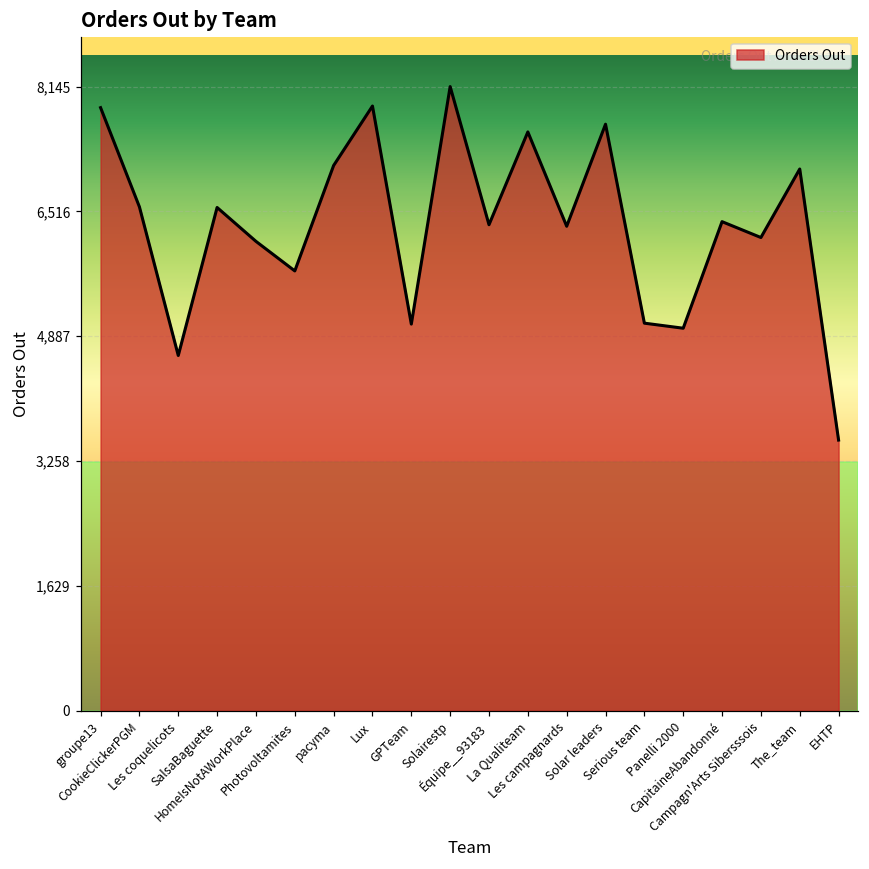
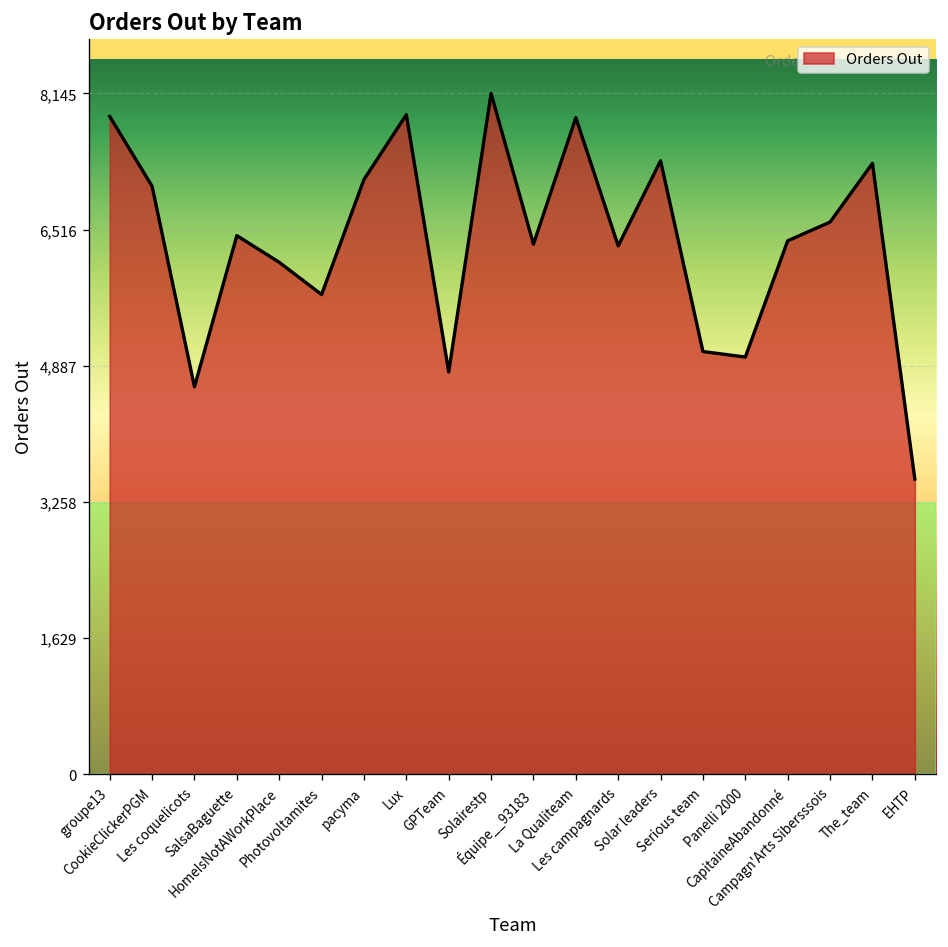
CookieClickerPGM: 6,600 -> 7,000
SalsaBaguette: 6,600 -> 6,400
GPTeam: 5,000 -> 4,800
La Qualiteam: 7,600 -> 7,900
Solar leaders: 7,700 -> 7,300
Campagn'Arts Sibersssois: 6,200 -> 6,600
The_team: 7,100 -> 7,300
